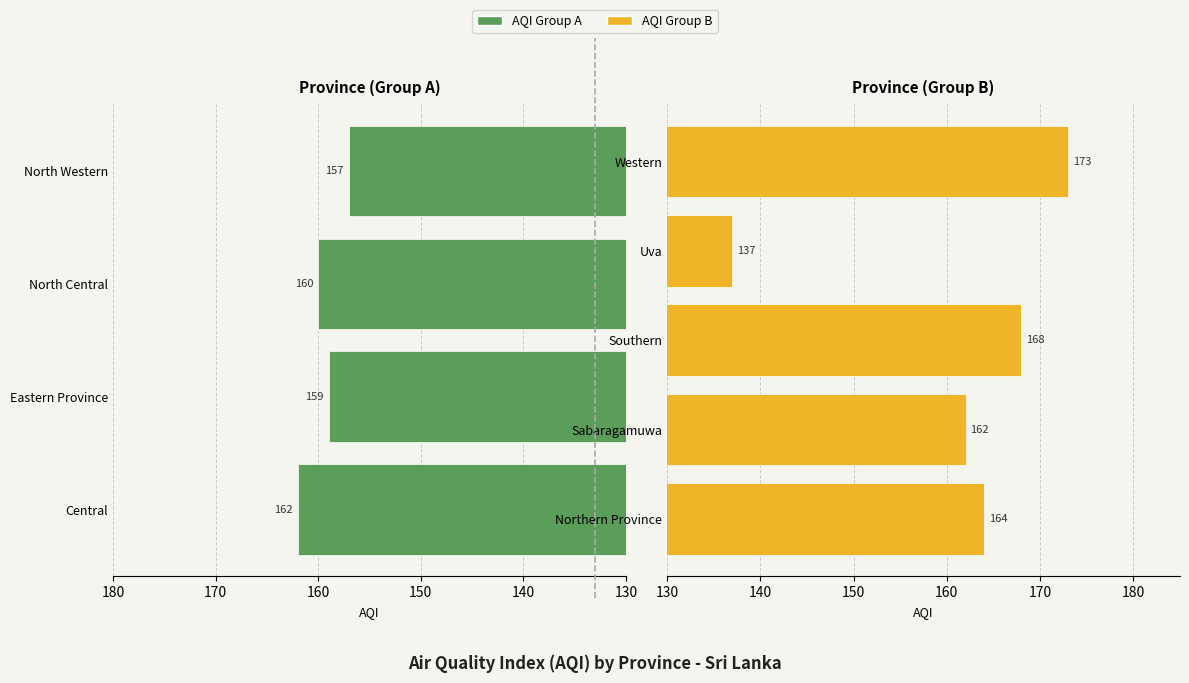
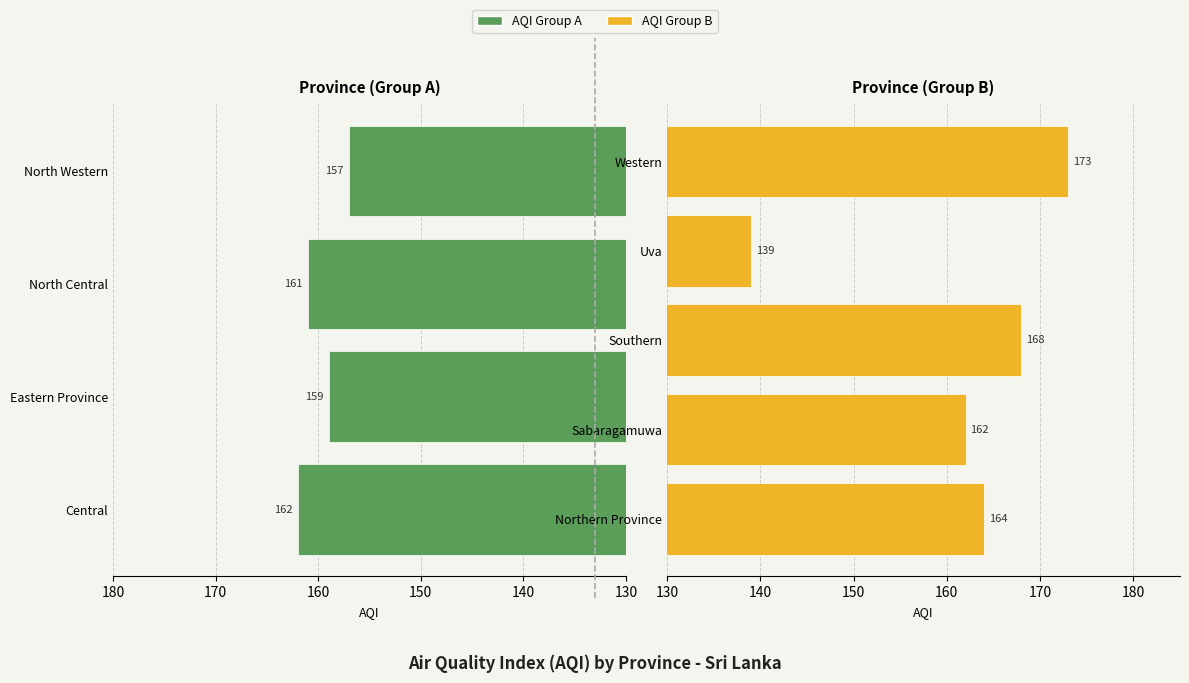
Province (Group A), North Central: 160 -> 161
Province (Group B), Uva: 137 -> 139
